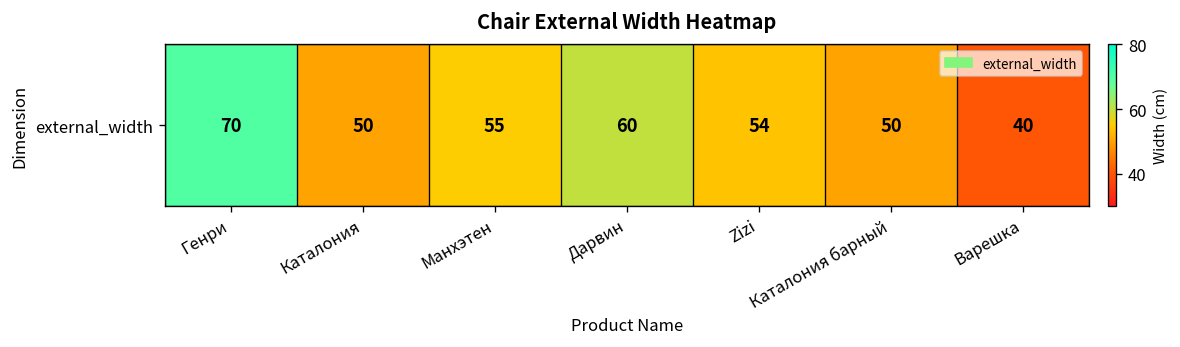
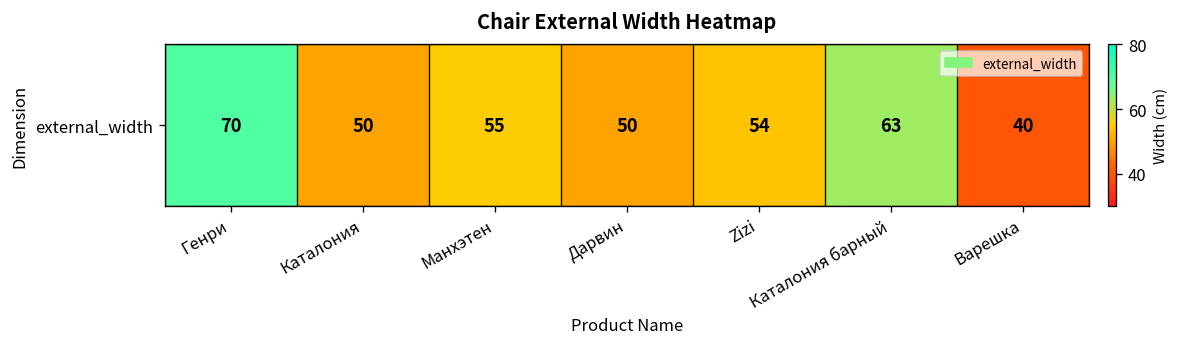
external_width, Дарвин: 60 -> 50
external_width, Каталония барный: 50 -> 63
